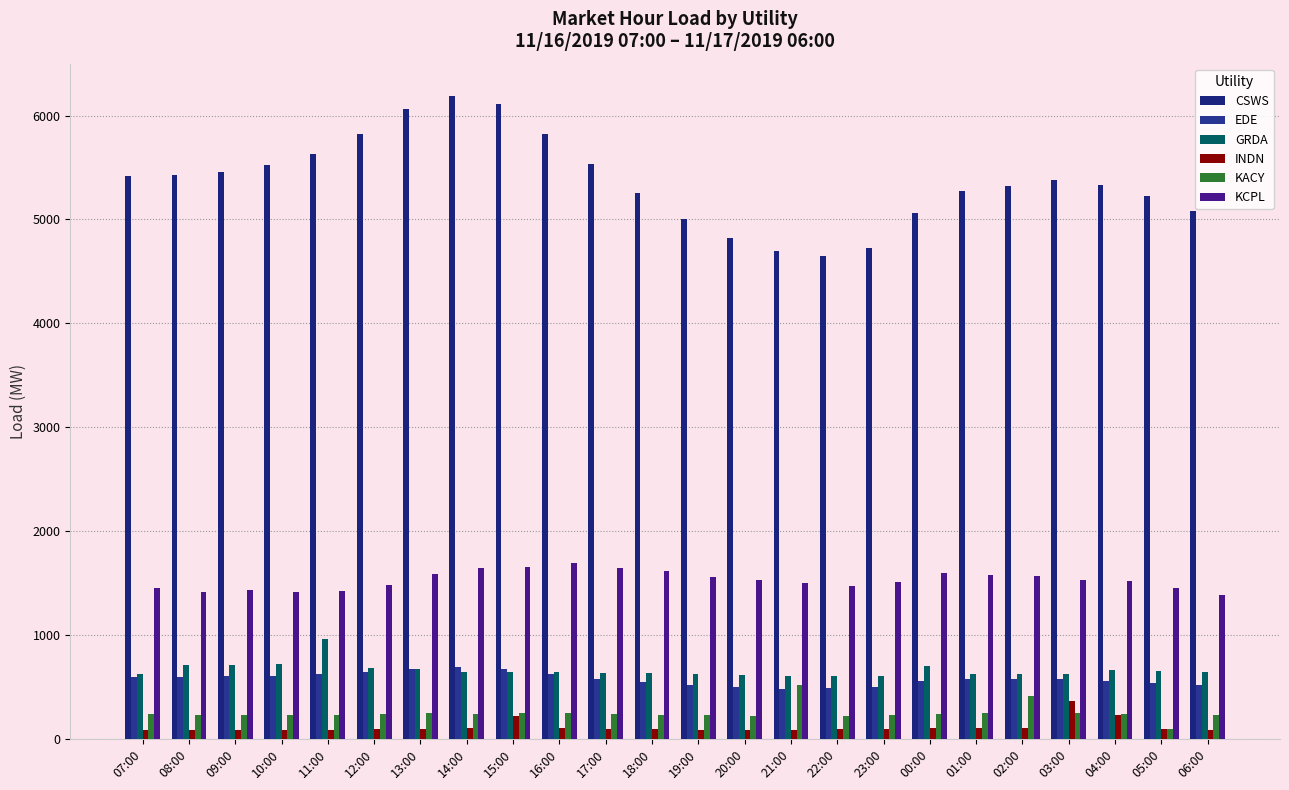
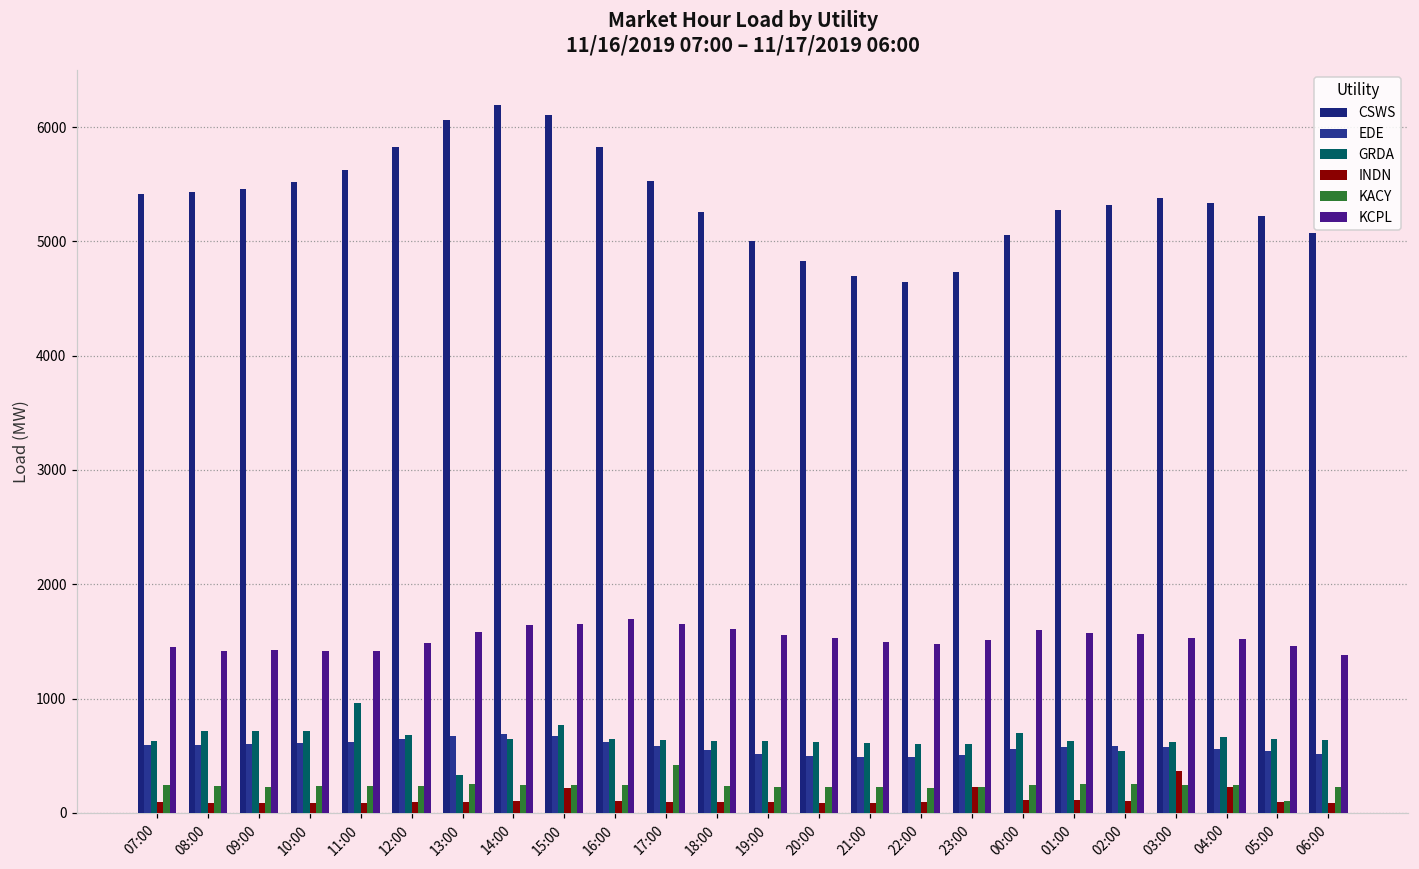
GRDA, 13:00: 670 -> 330
GRDA, 15:00: 650 -> 760
KACY, 17:00: 240 -> 420
KACY, 21:00: 520 -> 220
INDN, 23:00: 100 -> 220
GRDA, 02:00: 620 -> 540
KACY, 02:00: 410 -> 250
